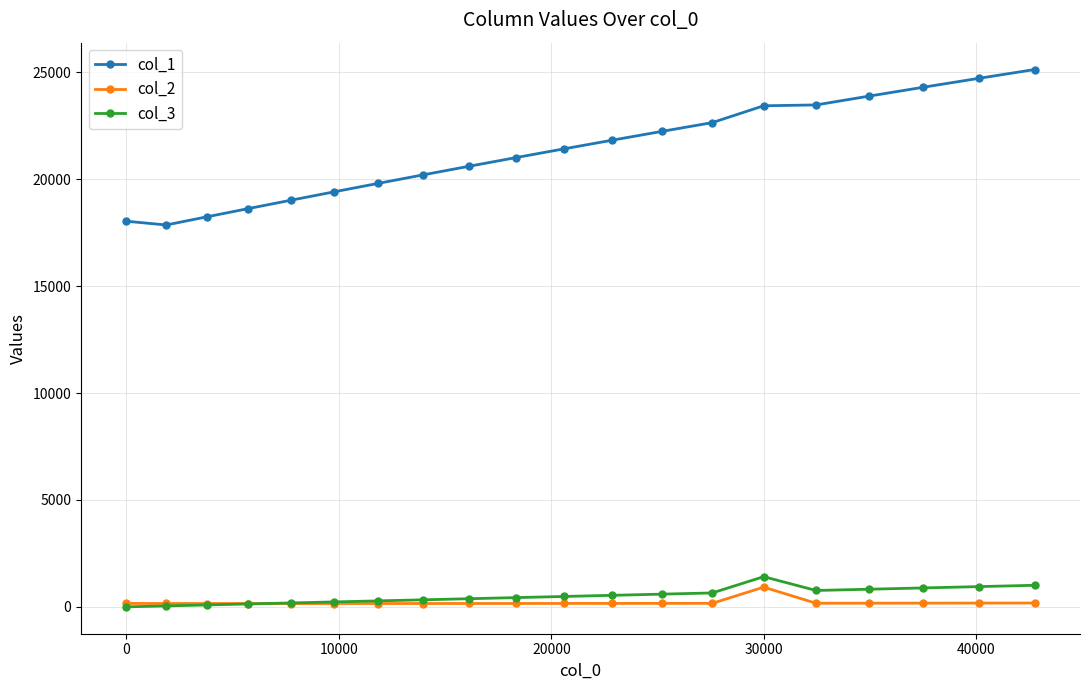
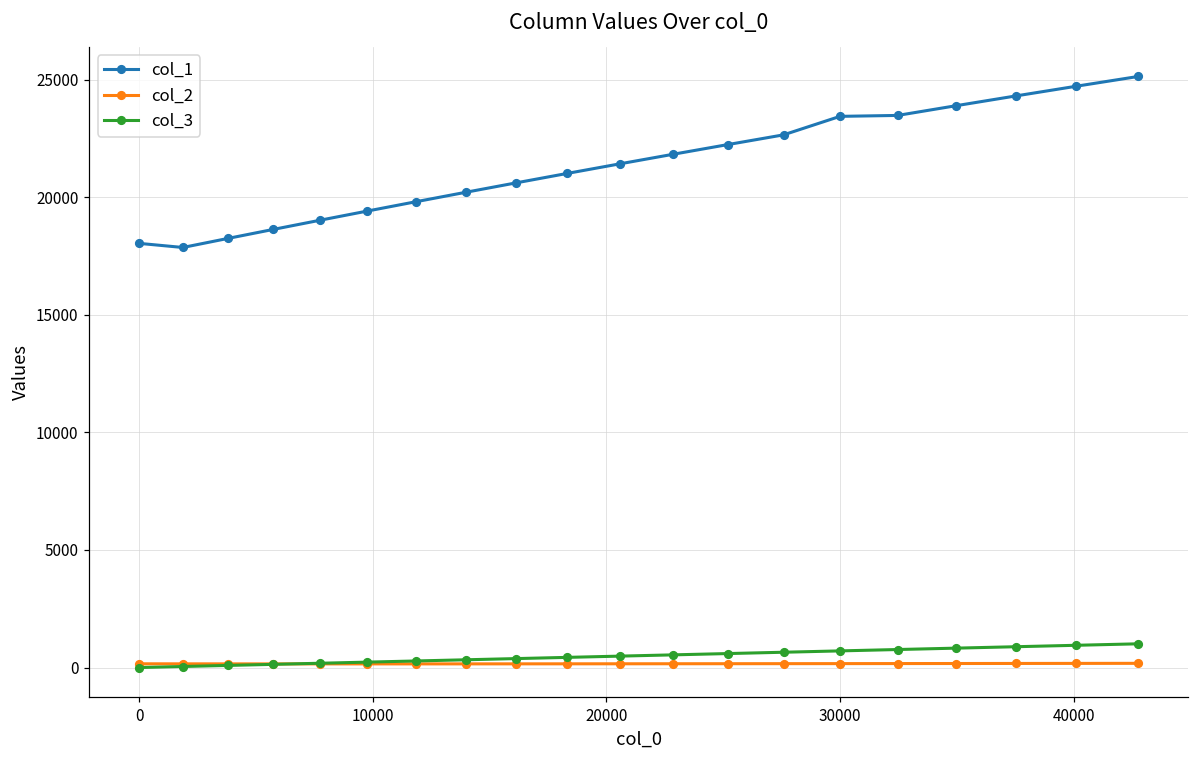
col_2, 30000: 900 -> 200
col_3, 30000: 1400 -> 700
